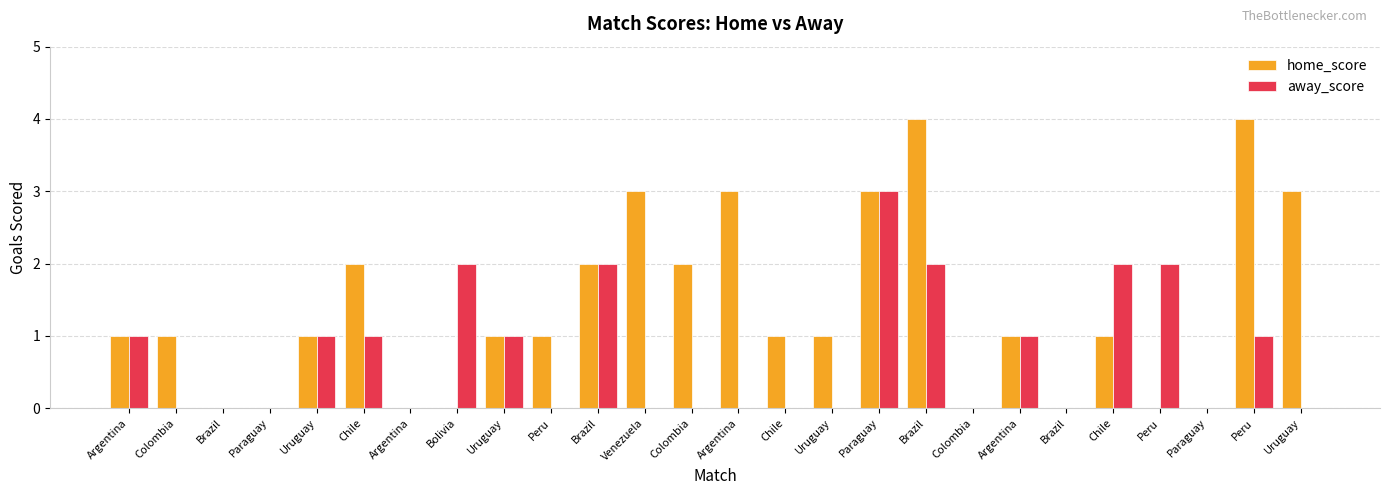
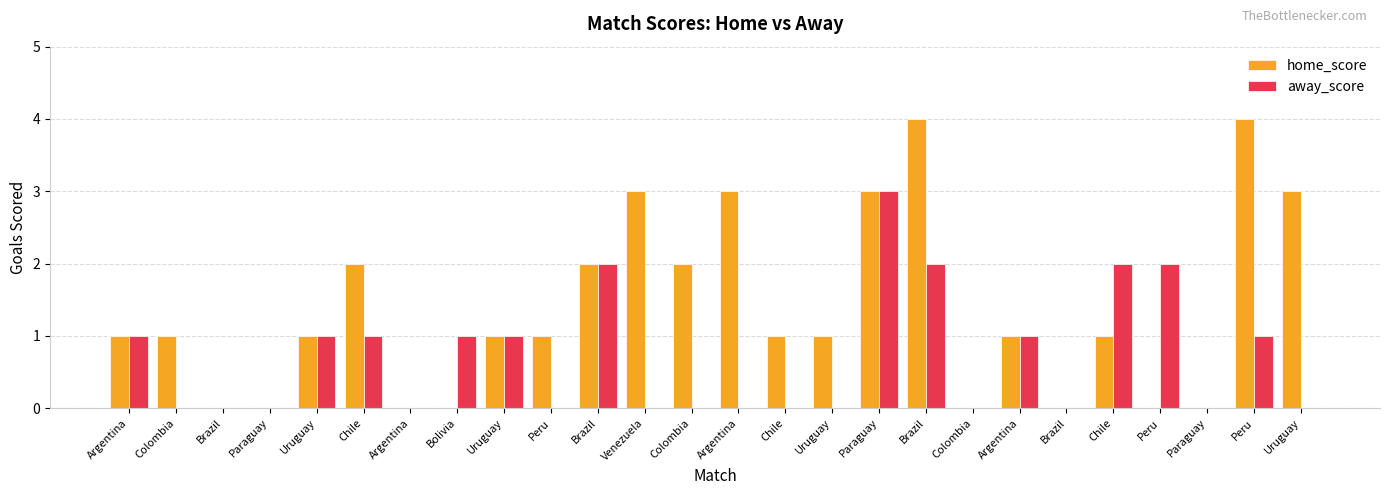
away_score, Bolivia: 2 -> 1
